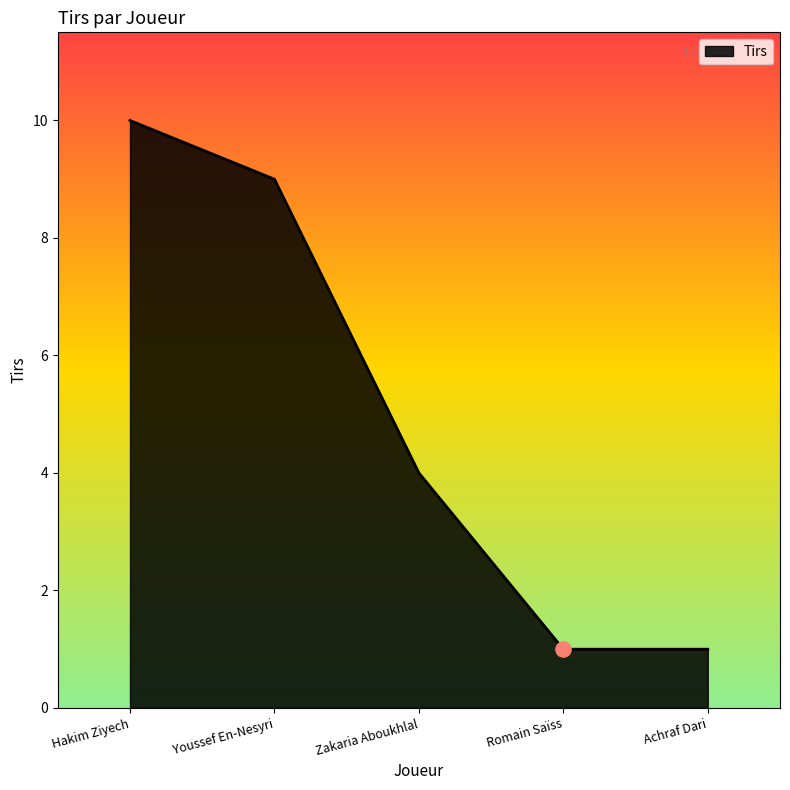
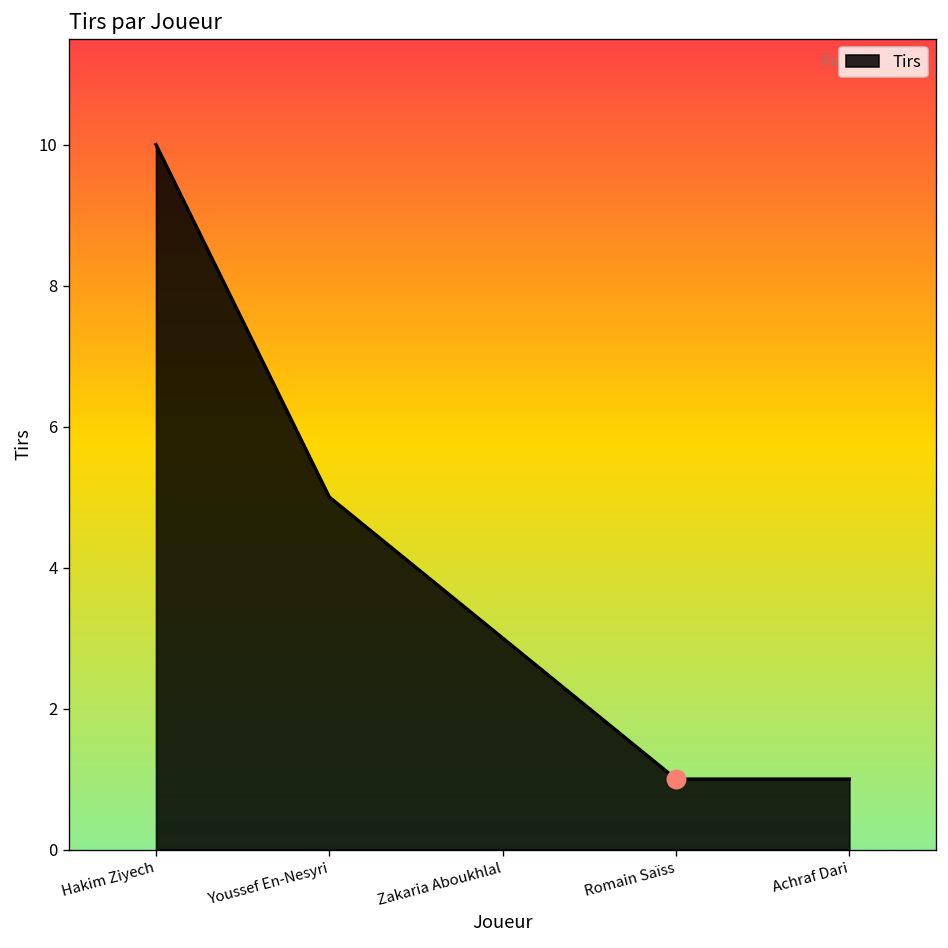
Tirs, Youssef En-Nesyri: 9 -> 5
Tirs, Zakaria Aboukhlal: 4 -> 3
